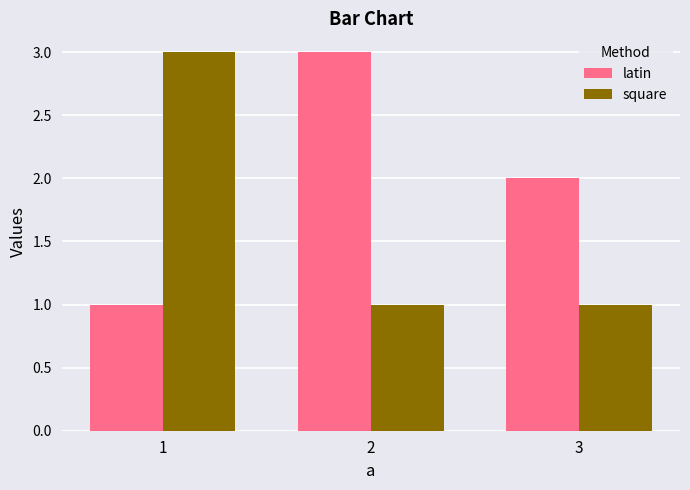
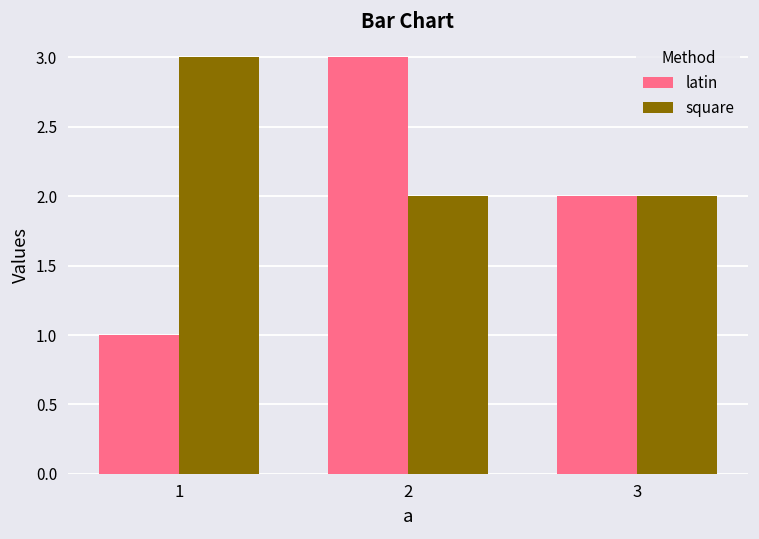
square, 2: 1 -> 2
square, 3: 1 -> 2
